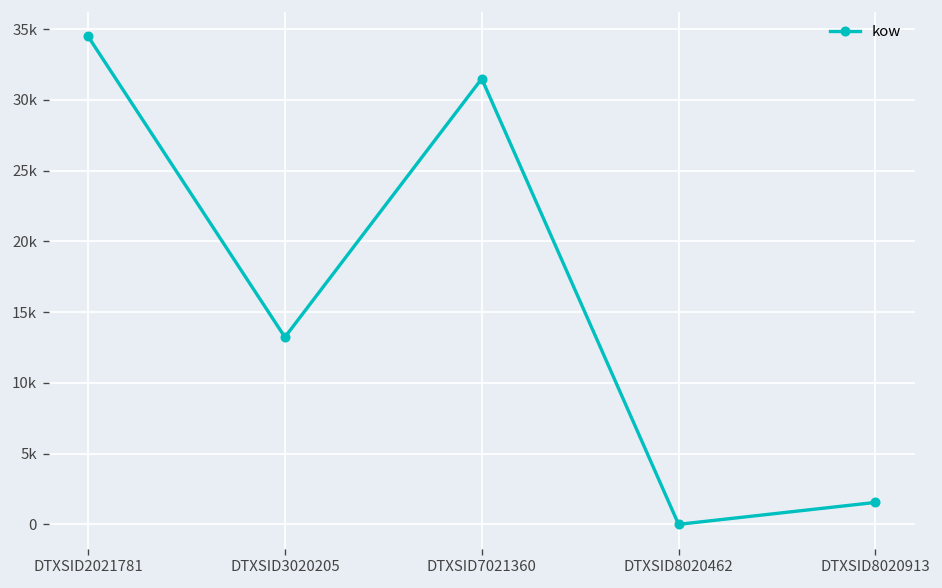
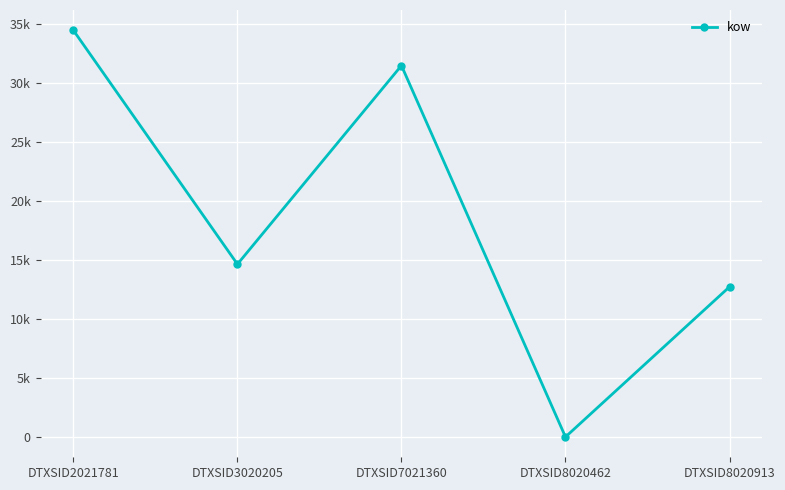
DTXSID3020205: 13200 -> 14700
DTXSID8020913: 1500 -> 12700
